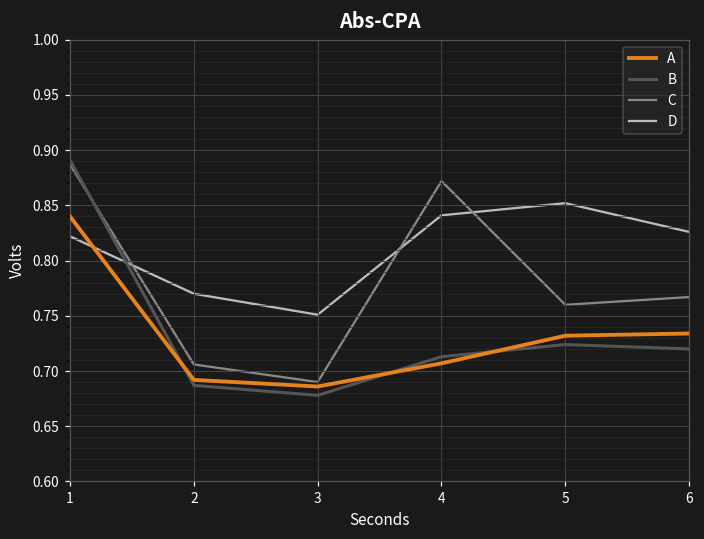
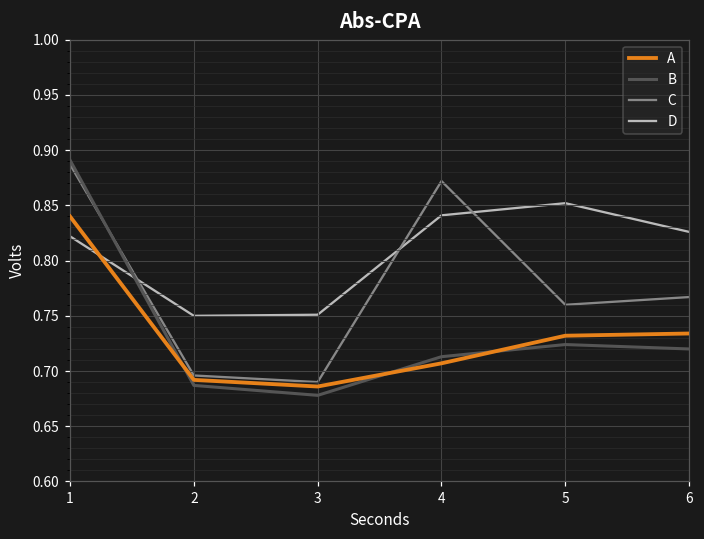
C, 2: 0.706 -> 0.696
D, 2: 0.77 -> 0.75
